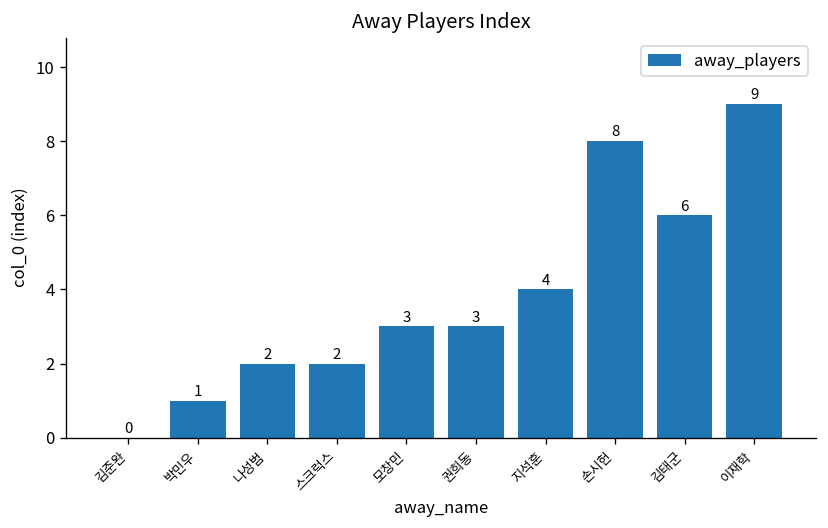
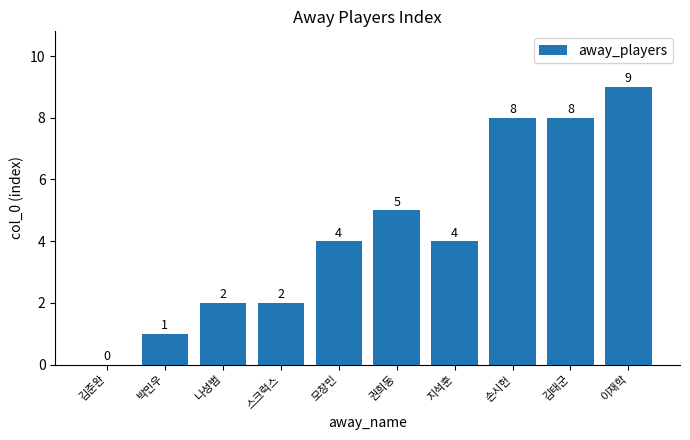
모창민: 3 -> 4
권희동: 3 -> 5
김태군: 6 -> 8
